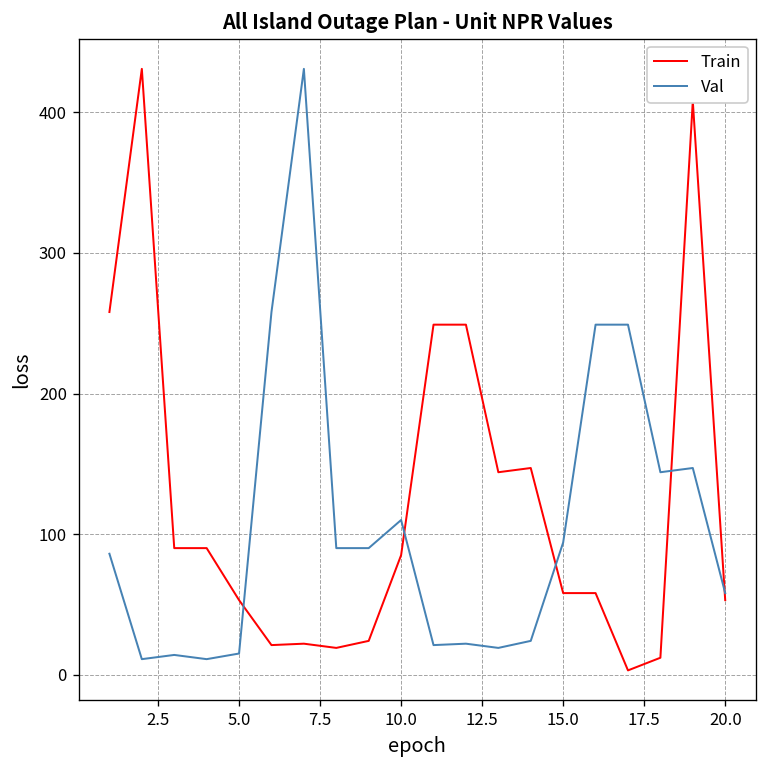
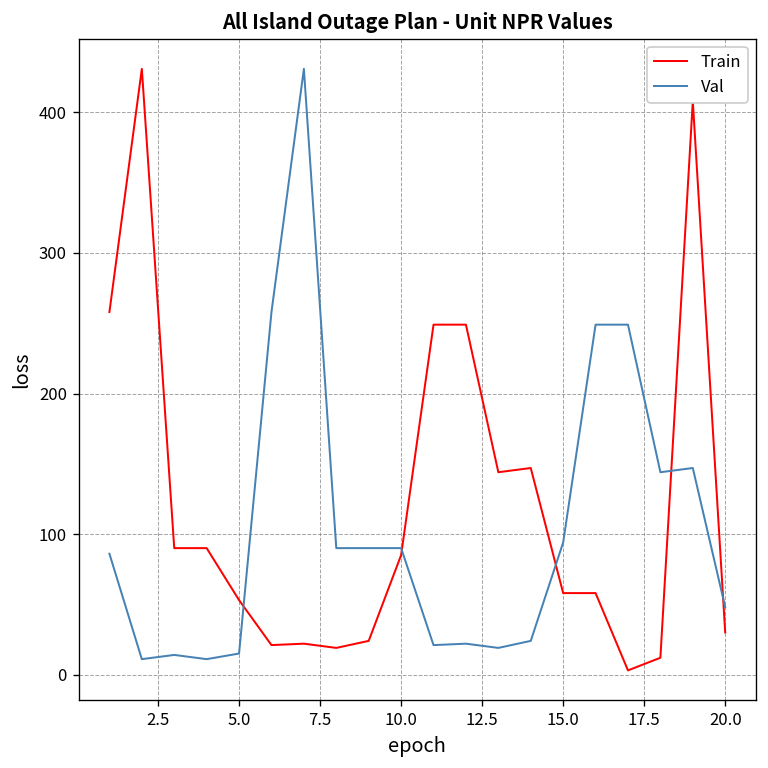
Val, 10.0: 110 -> 90
Train, 20.0: 53 -> 30
Val, 20.0: 58 -> 48
